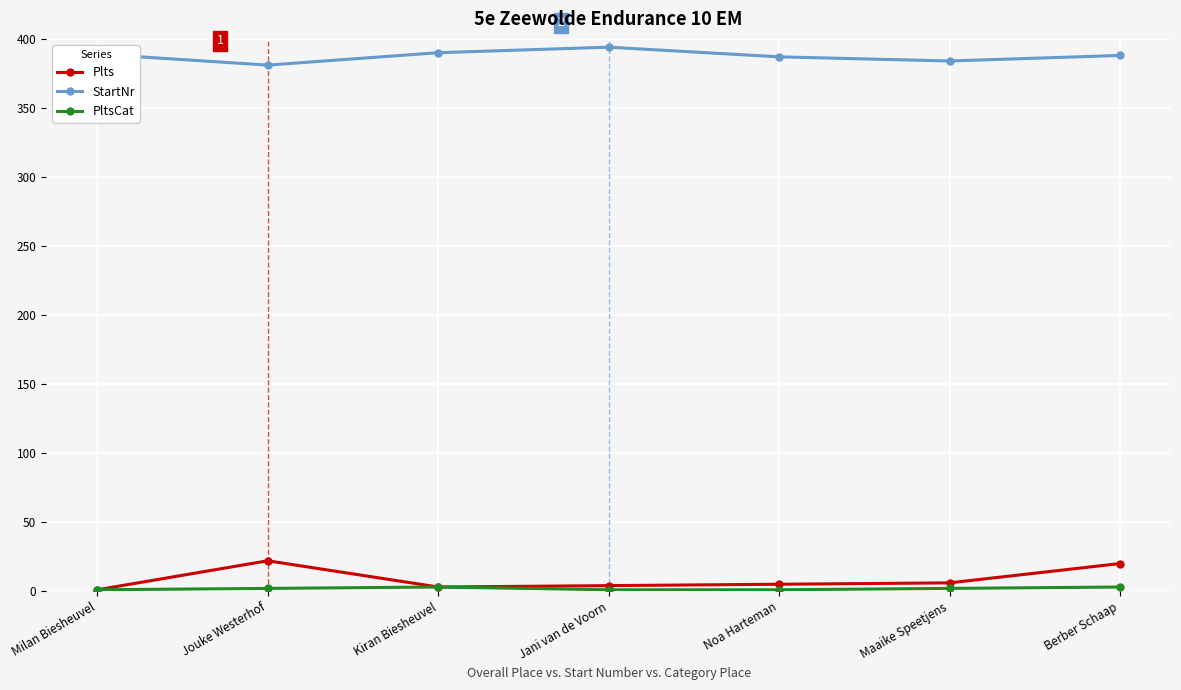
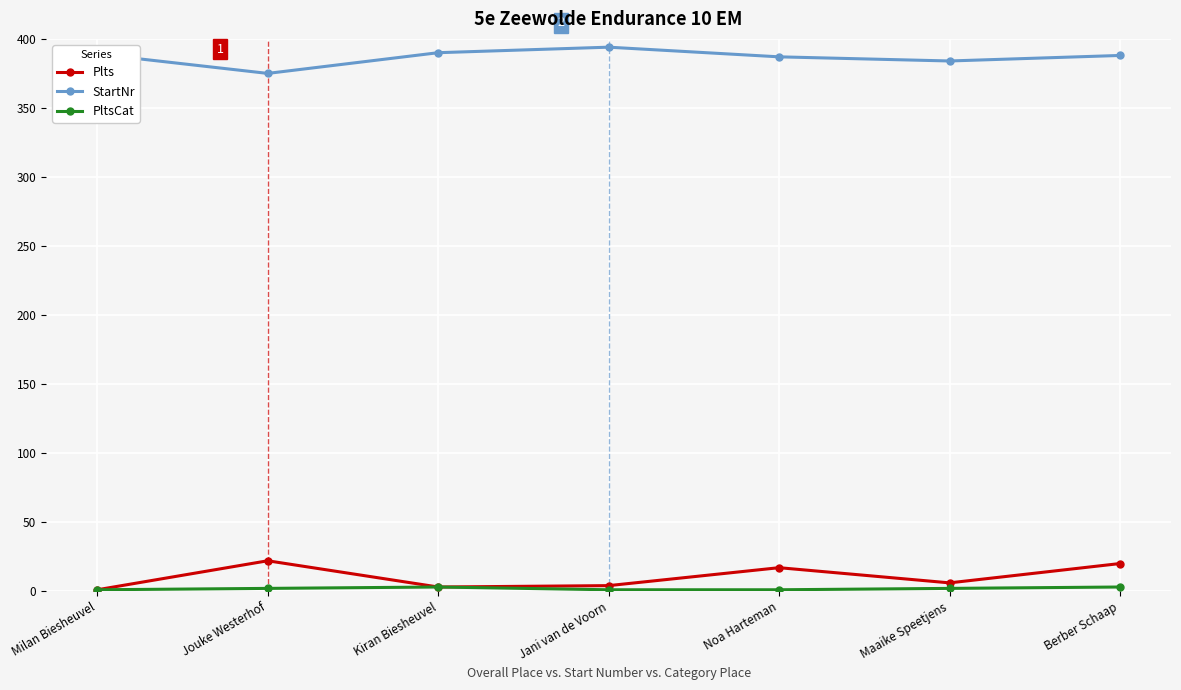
StartNr, Jouke Westerhof: 381 -> 375
Plts, Noa Harteman: 5 -> 17
